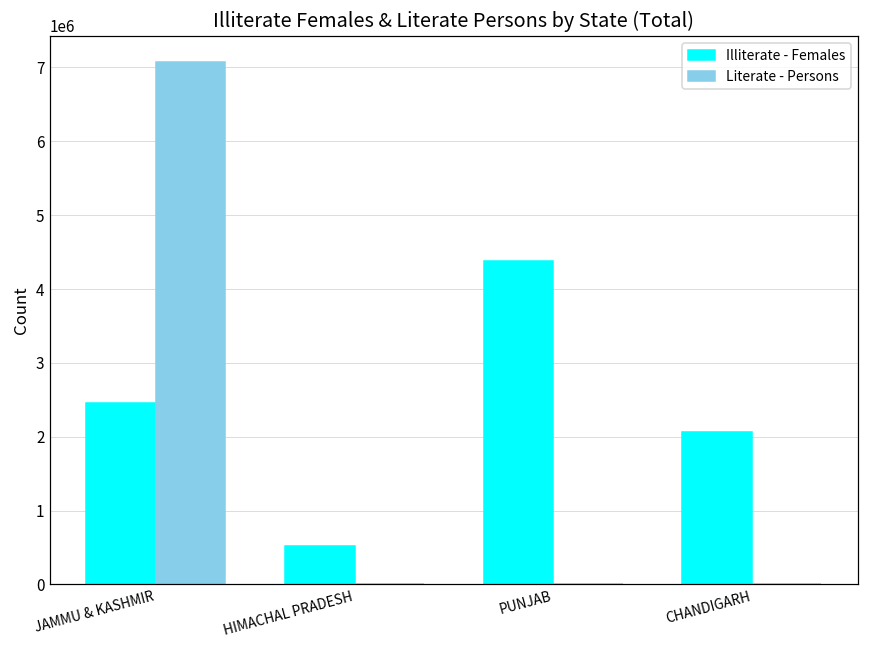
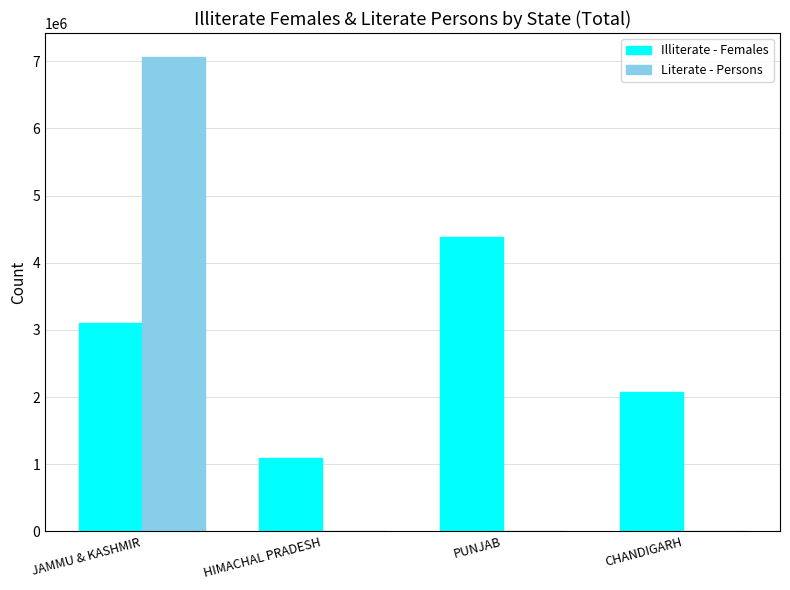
Illiterate - Females, JAMMU & KASHMIR: 2500000 -> 3100000
Illiterate - Females, HIMACHAL PRADESH: 500000 -> 1100000
